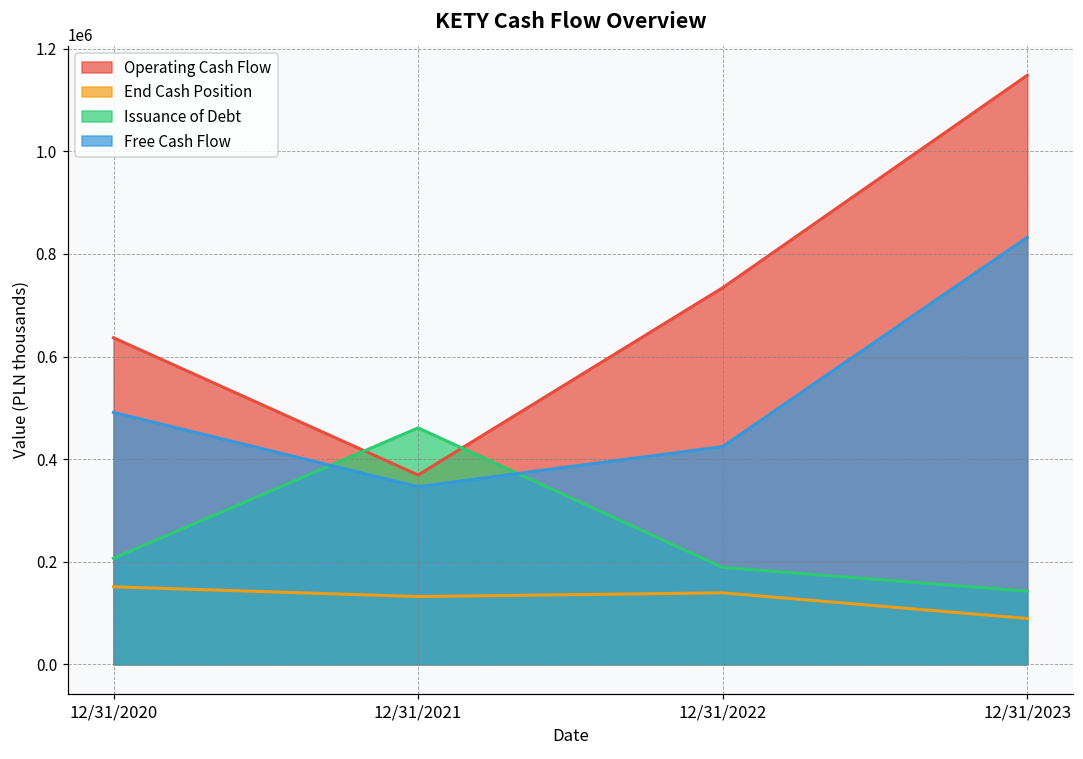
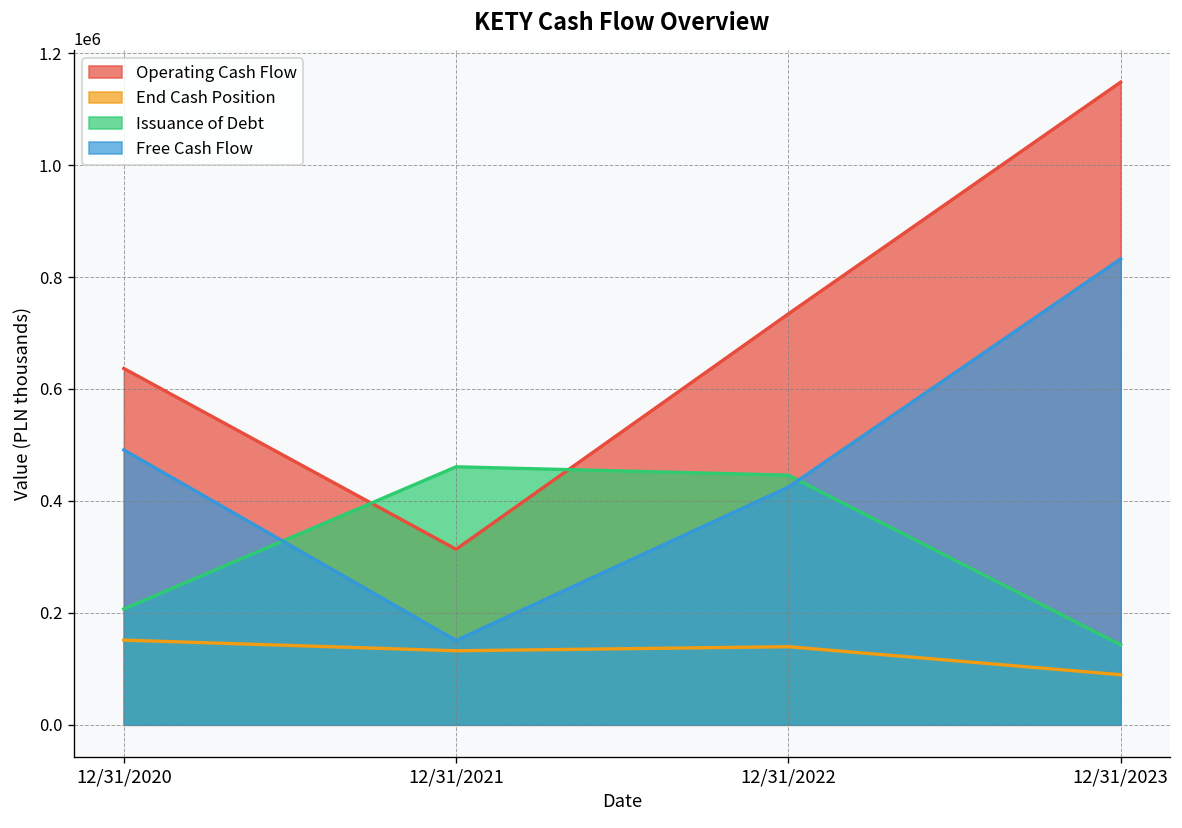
Operating Cash Flow, 12/31/2021: 370000 -> 310000
Free Cash Flow, 12/31/2021: 350000 -> 150000
Issuance of Debt, 12/31/2022: 190000 -> 450000
